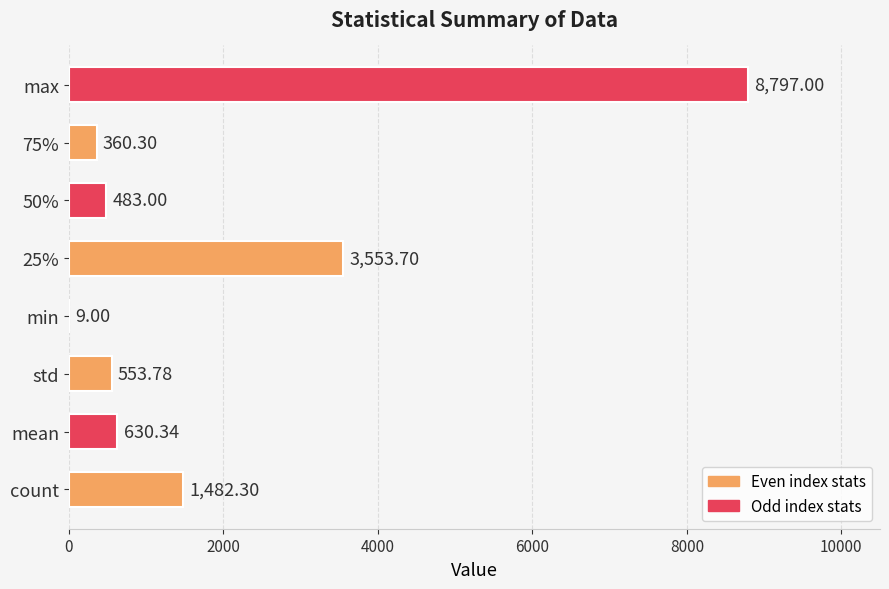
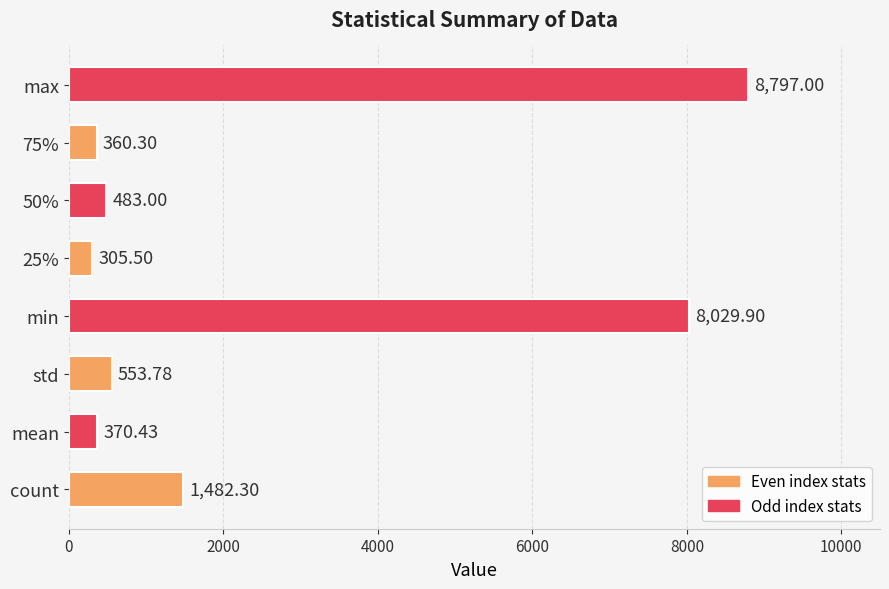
25%: 3,553.70 -> 305.50
min: 9.00 -> 8,029.90
mean: 630.34 -> 370.43
